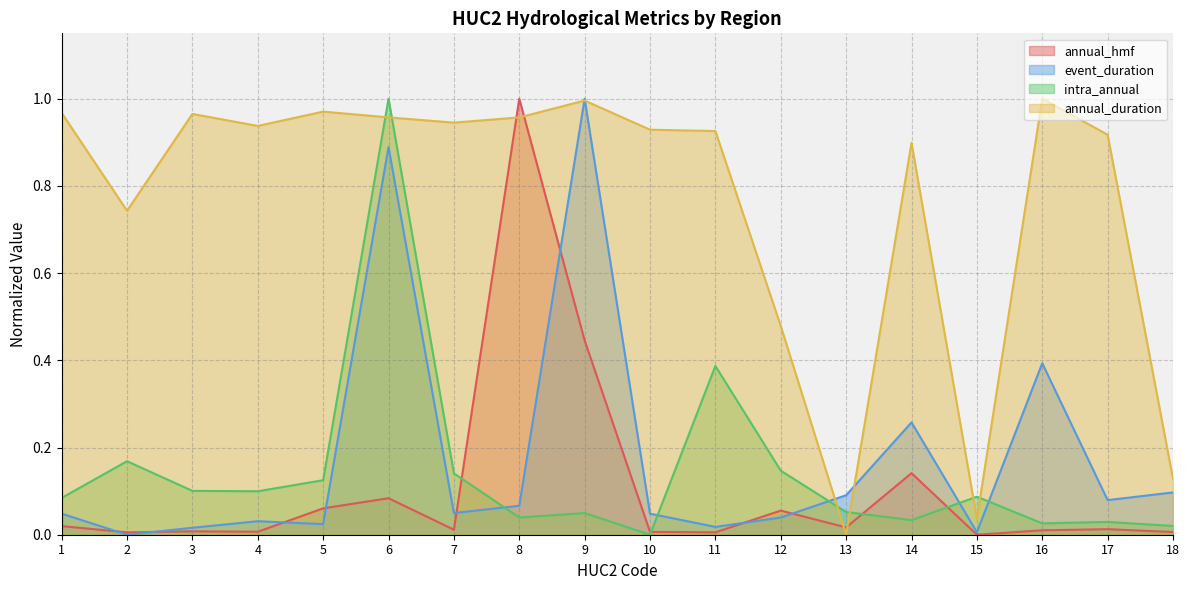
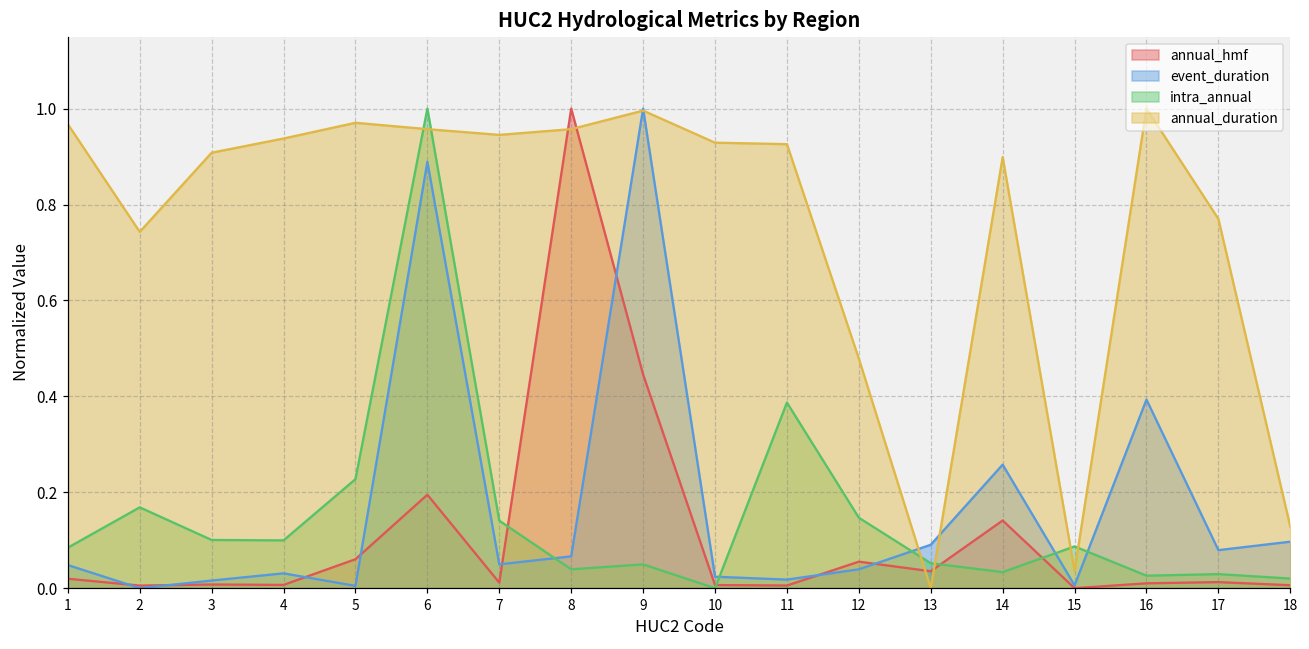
annual_duration, 3: 0.97 -> 0.91
event_duration, 5: 0.02 -> 0.00
intra_annual, 5: 0.12 -> 0.23
annual_hmf, 6: 0.08 -> 0.19
event_duration, 10: 0.05 -> 0.02
annual_hmf, 13: 0.02 -> 0.04
annual_duration, 17: 0.92 -> 0.77
